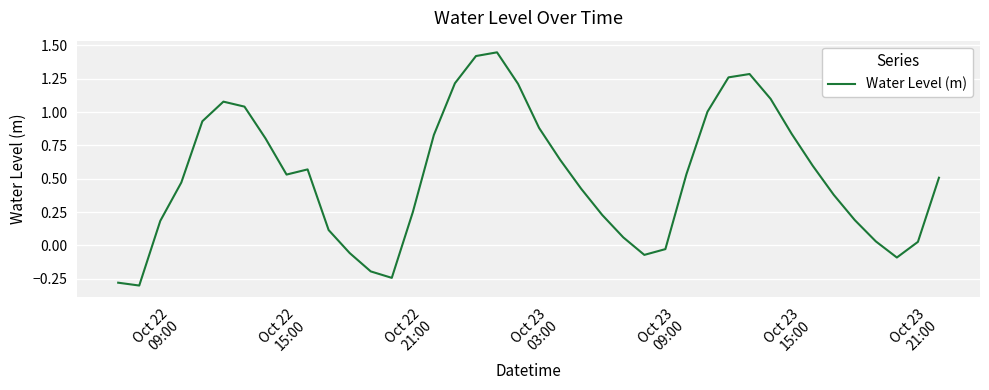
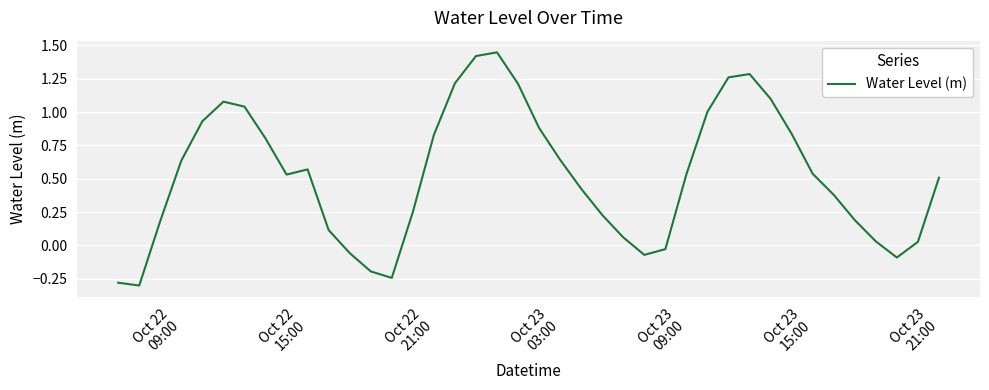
Oct 22 09:00: 0.47 -> 0.64
Oct 23 15:00: 0.60 -> 0.54
